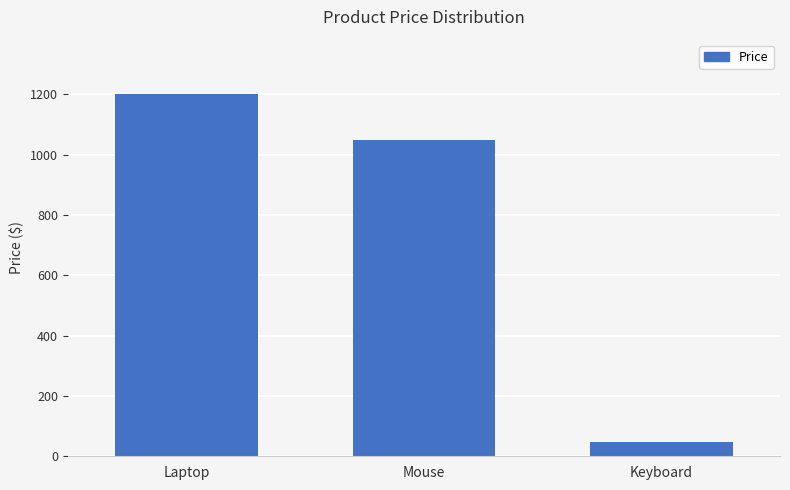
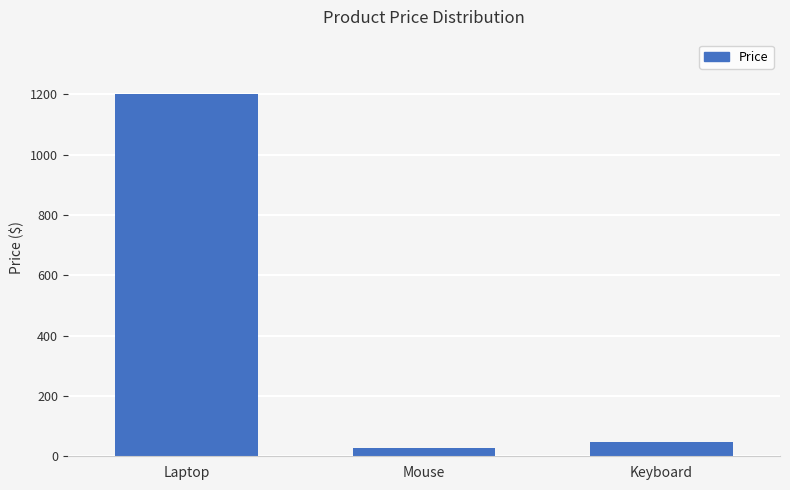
Mouse: 1050 -> 30
